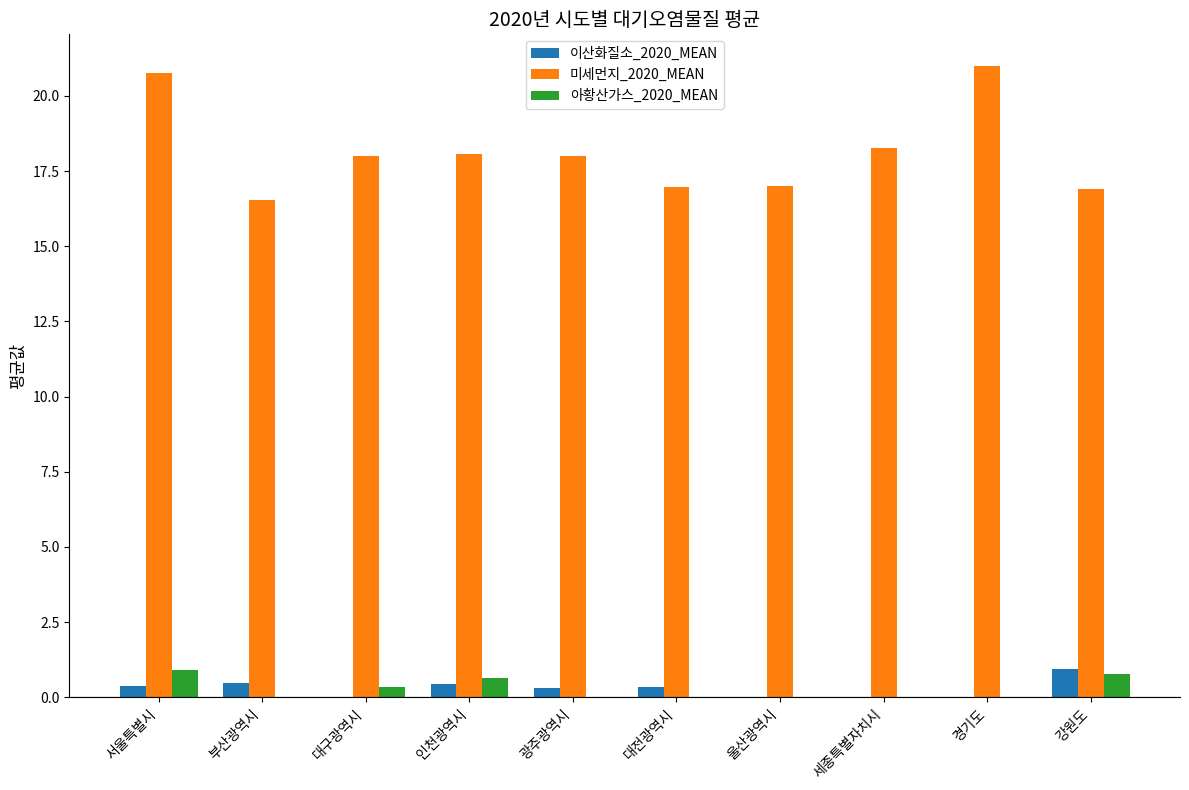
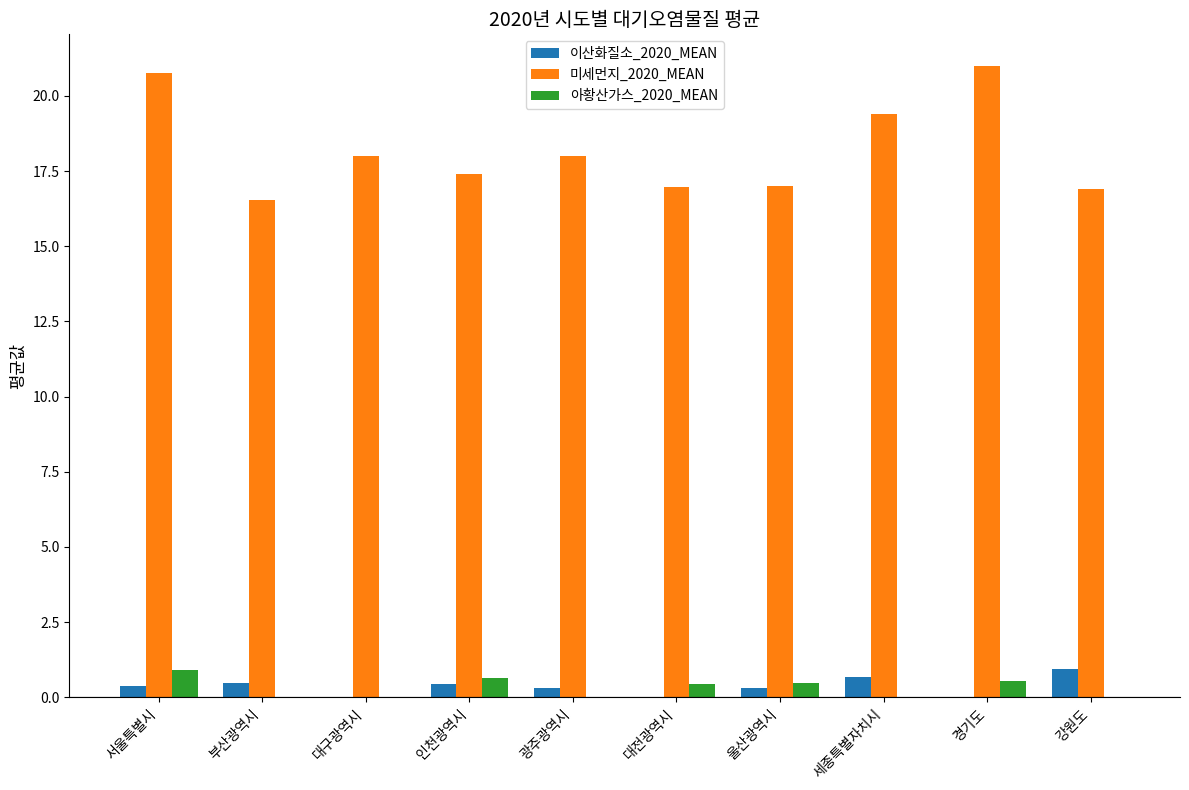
아황산가스_2020_MEAN, 대구광역시: 0.3 -> 0.0
미세먼지_2020_MEAN, 인천광역시: 18.1 -> 17.4
이산화질소_2020_MEAN, 대전광역시: 0.4 -> 0.0
아황산가스_2020_MEAN, 대전광역시: 0.0 -> 0.5
이산화질소_2020_MEAN, 울산광역시: 0.0 -> 0.3
아황산가스_2020_MEAN, 울산광역시: 0.0 -> 0.5
이산화질소_2020_MEAN, 세종특별자치시: 0.0 -> 0.7
미세먼지_2020_MEAN, 세종특별자치시: 18.3 -> 19.4
아황산가스_2020_MEAN, 경기도: 0.0 -> 0.6
아황산가스_2020_MEAN, 강원도: 0.8 -> 0.0
